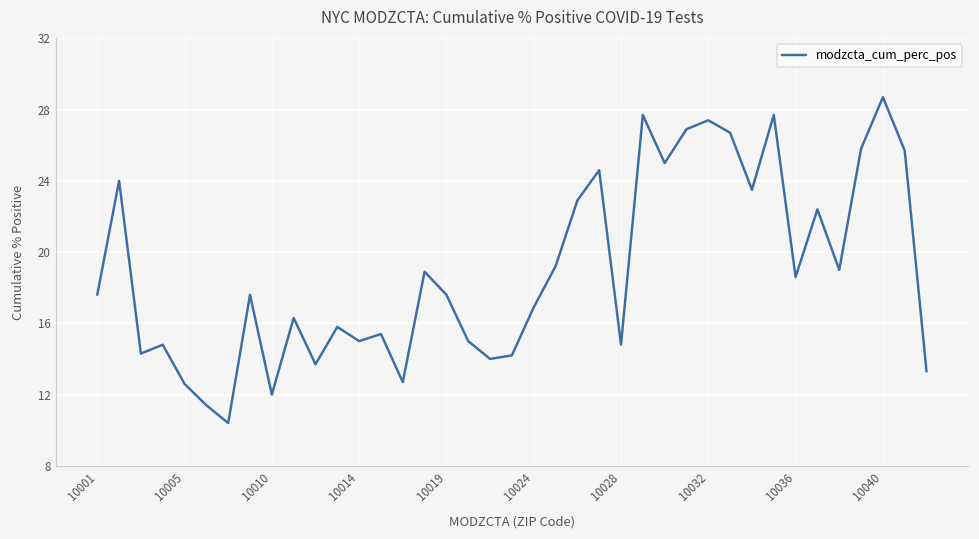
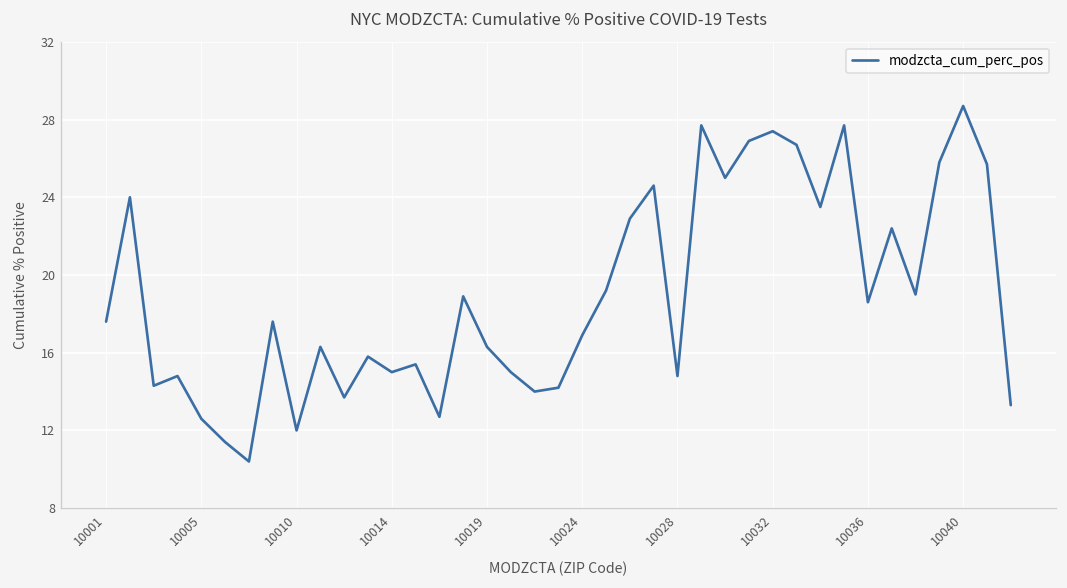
10019: 17.6 -> 16.3
